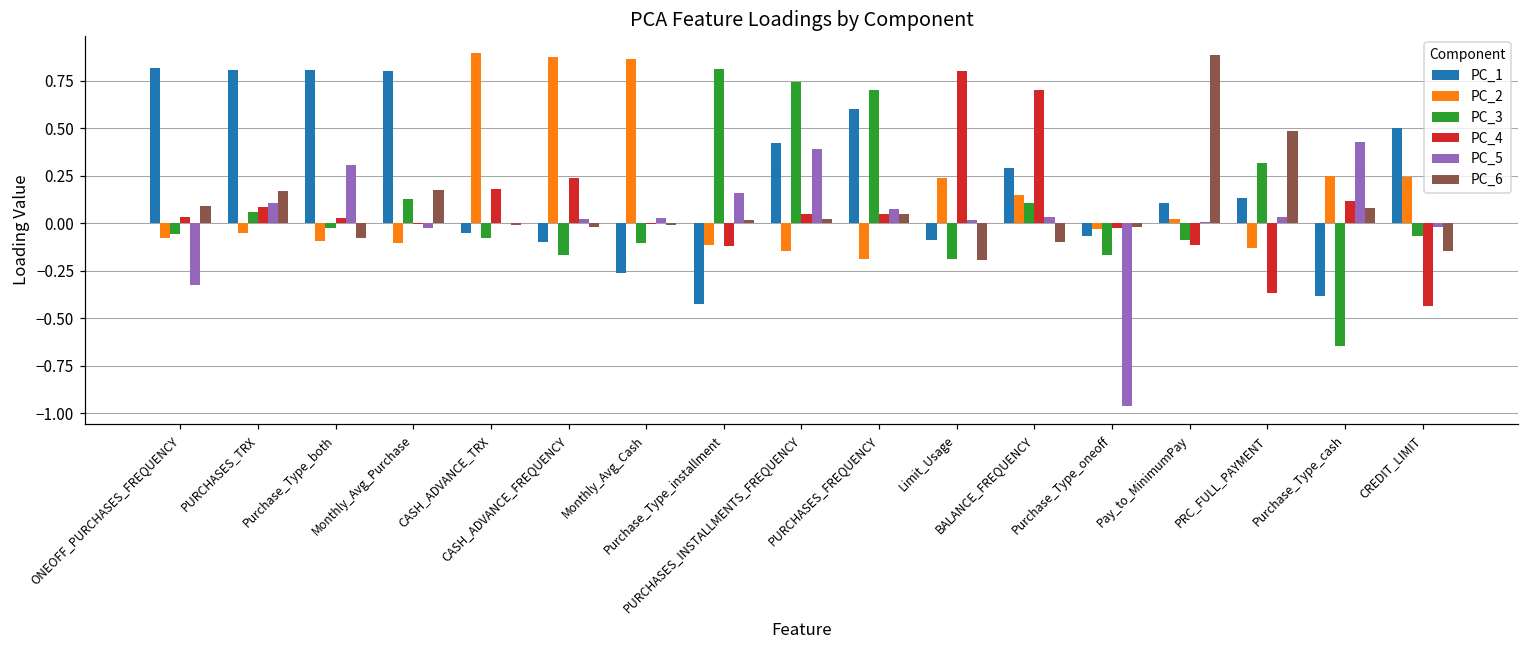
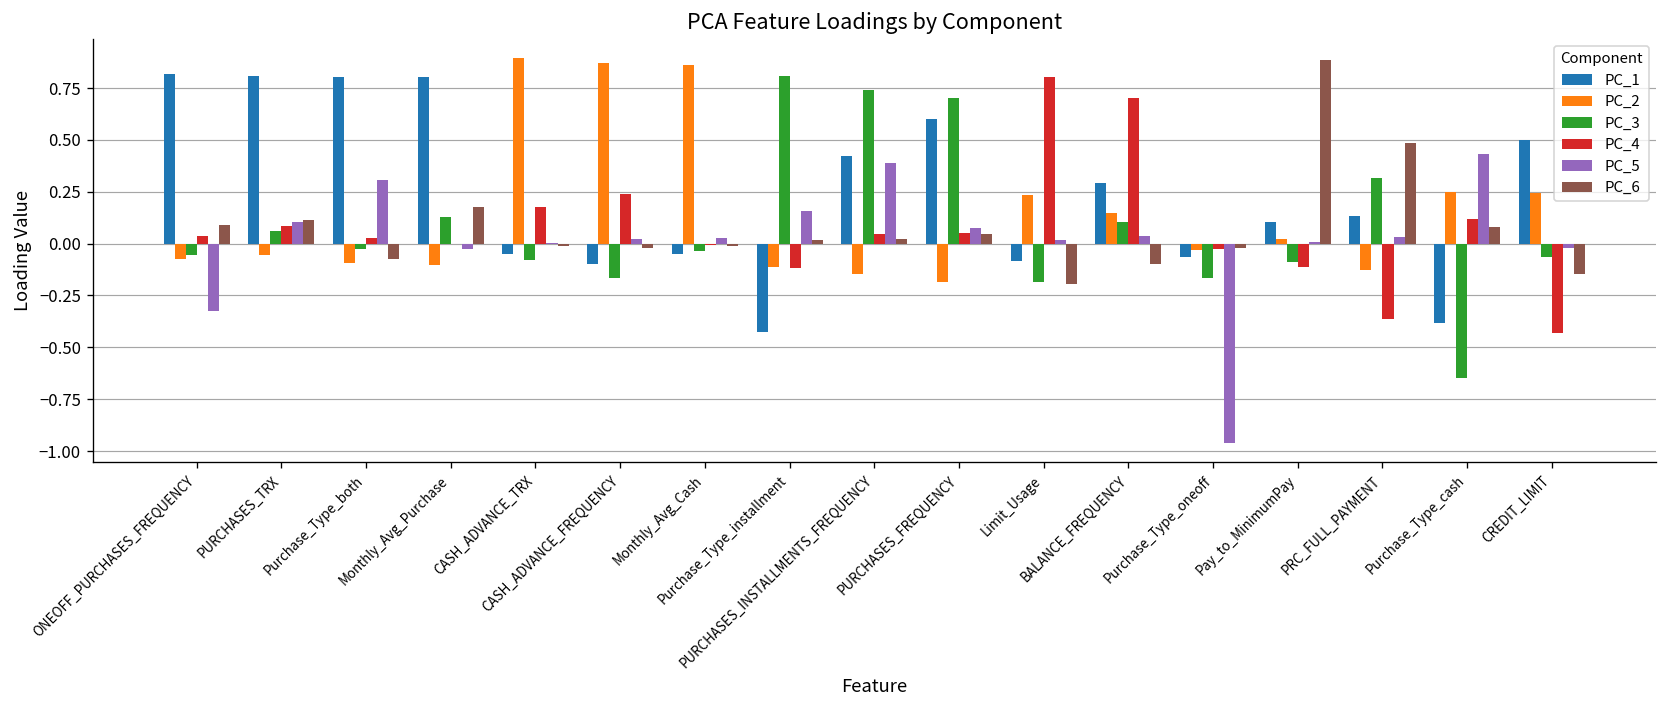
PC_6, PURCHASES_TRX: 0.17 -> 0.11
PC_1, Monthly_Avg_Cash: -0.26 -> -0.05
PC_3, Monthly_Avg_Cash: -0.10 -> -0.04
